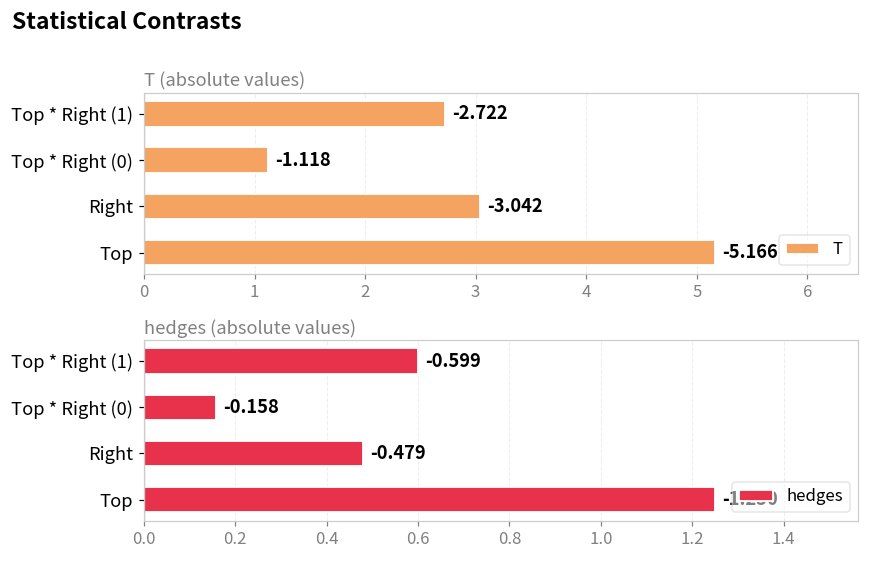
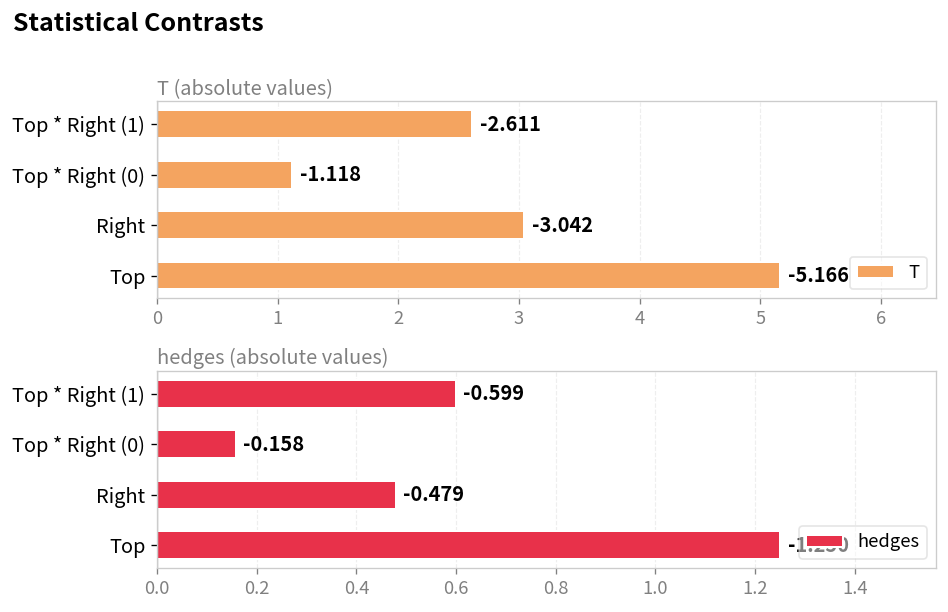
T (absolute values), Top * Right (1): -2.722 -> -2.611
